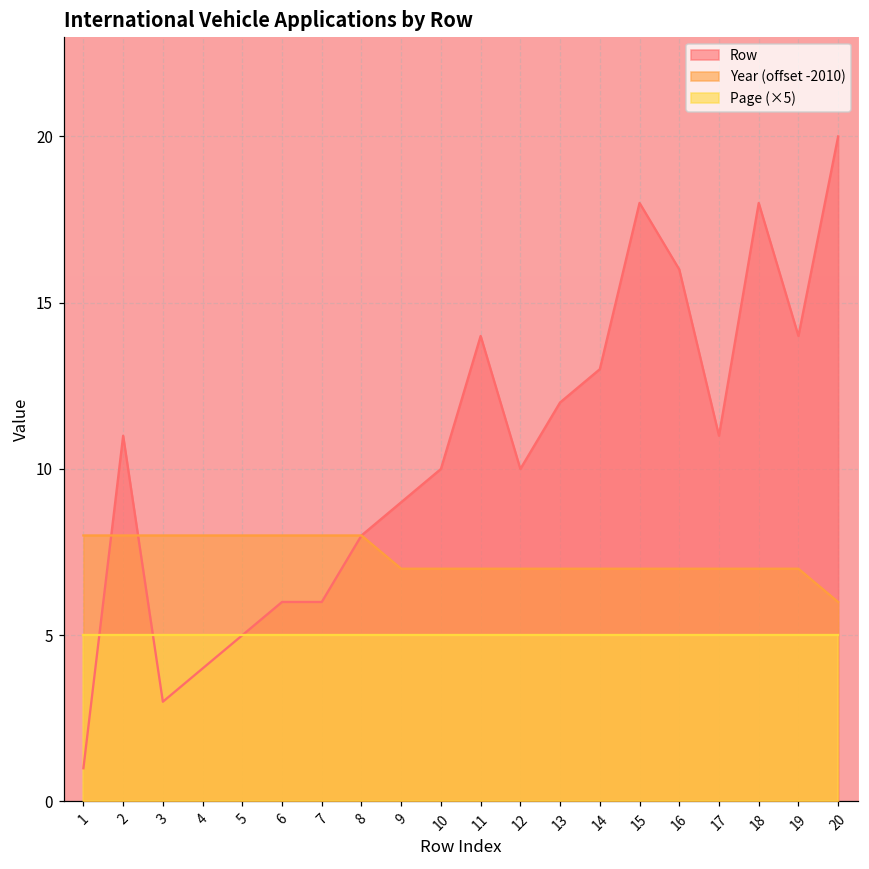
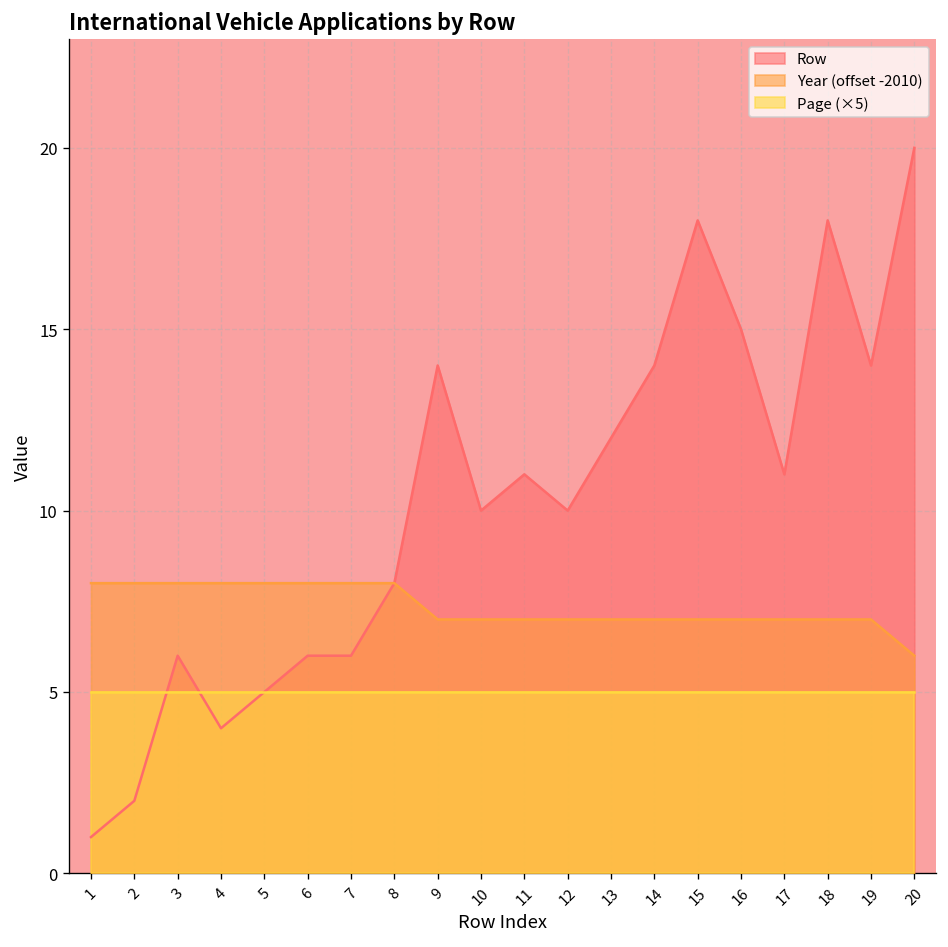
Row, 2: 11 -> 2
Row, 3: 3 -> 6
Row, 9: 9 -> 14
Row, 11: 14 -> 11
Row, 14: 13 -> 14
Row, 16: 16 -> 15
